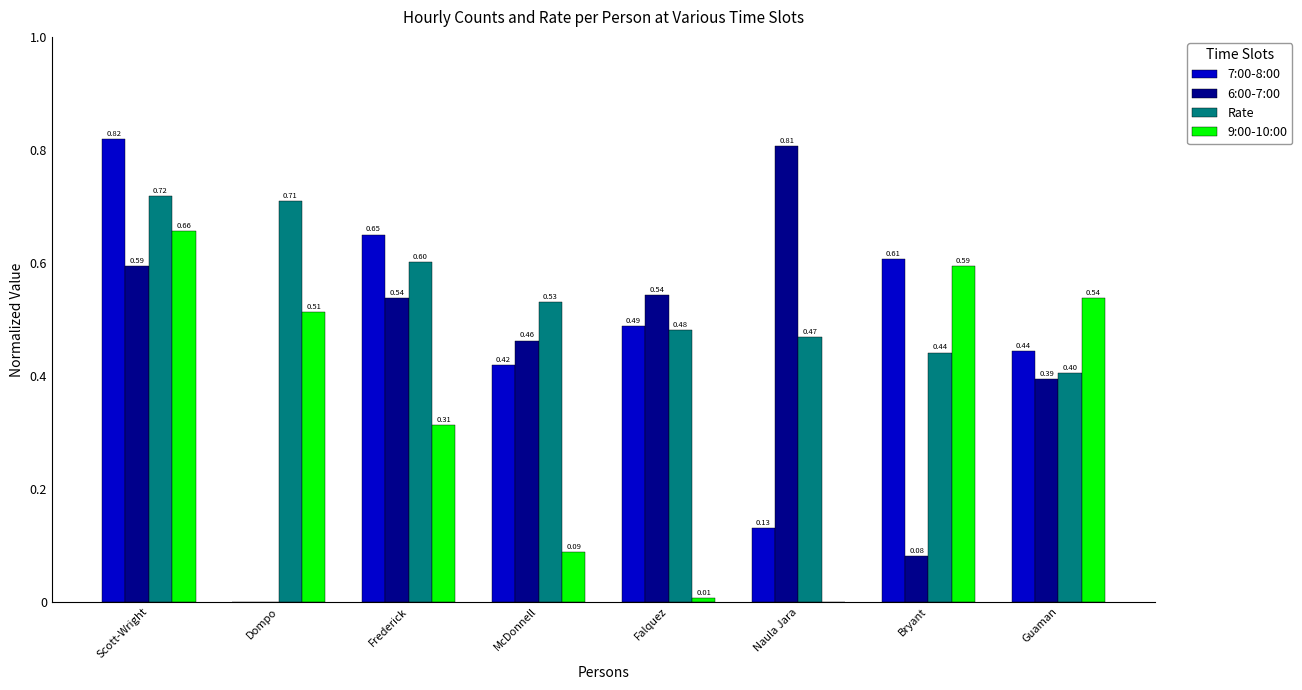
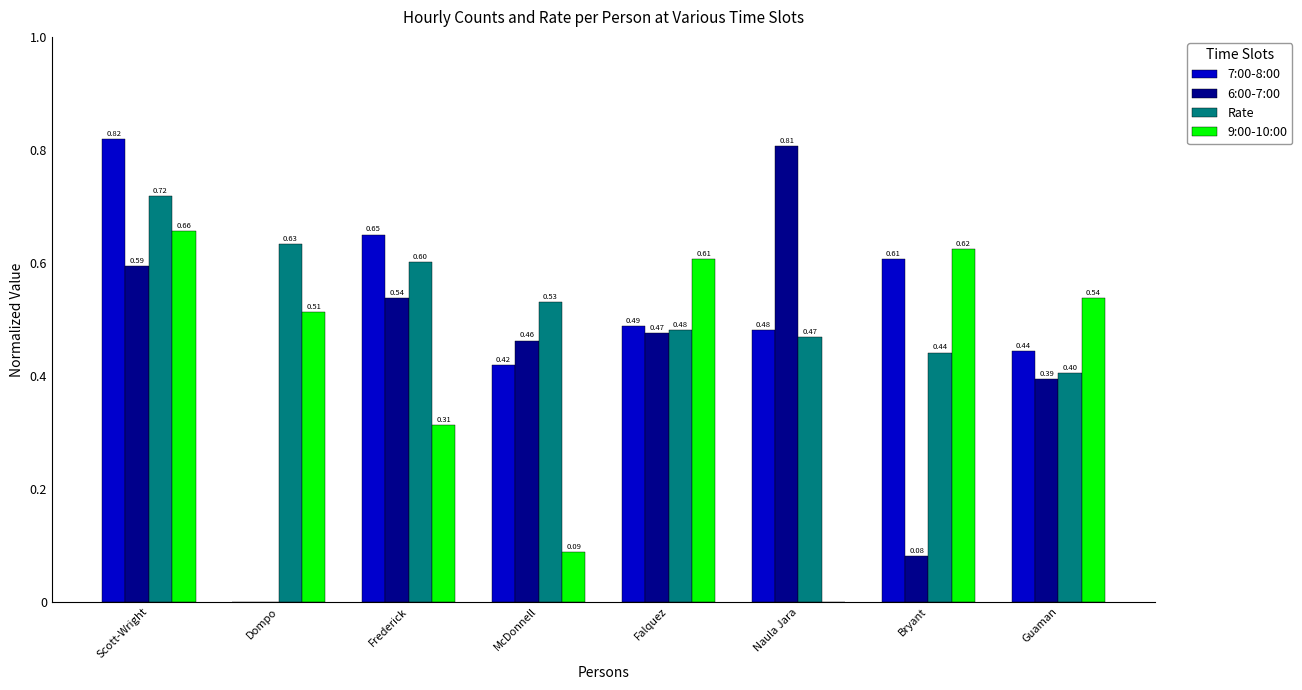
Rate, Dompo: 0.71 -> 0.63
6:00-7:00, Falquez: 0.54 -> 0.47
9:00-10:00, Falquez: 0.01 -> 0.61
7:00-8:00, Naula Jara: 0.13 -> 0.48
9:00-10:00, Bryant: 0.59 -> 0.62
